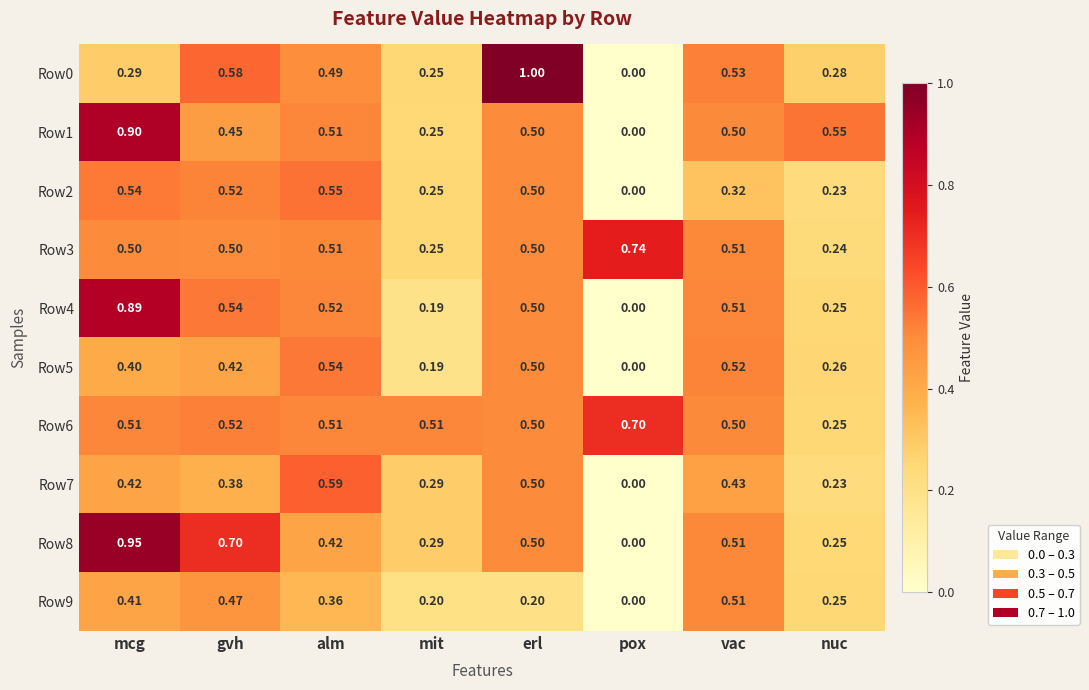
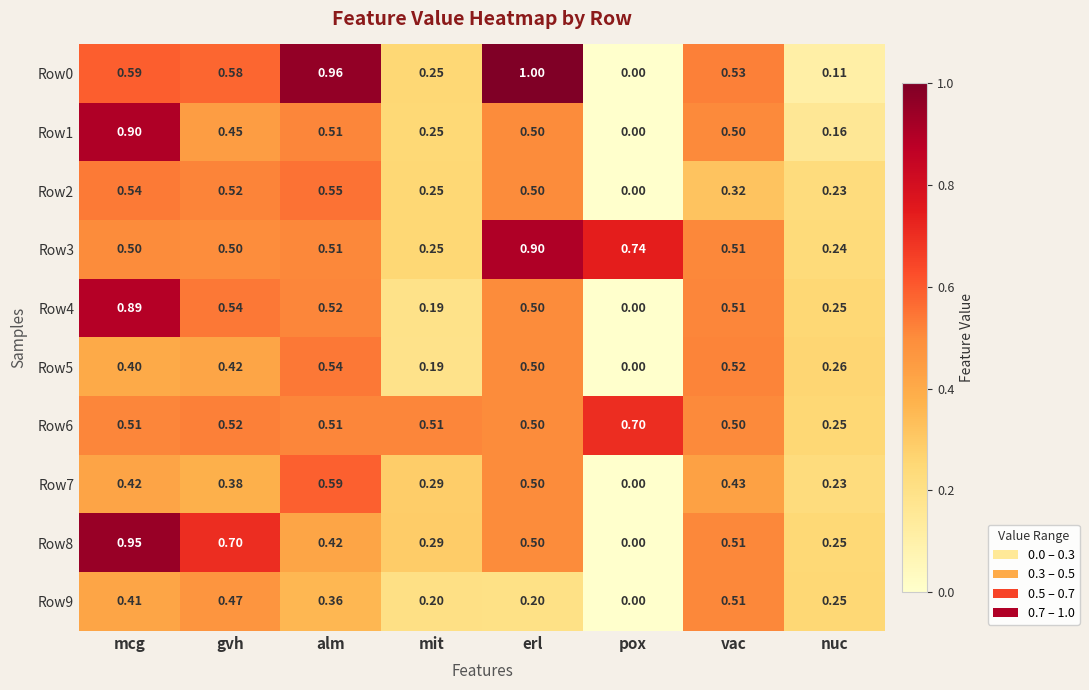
Row0, mcg: 0.29 -> 0.59
Row0, alm: 0.49 -> 0.96
Row0, nuc: 0.28 -> 0.11
Row1, nuc: 0.55 -> 0.16
Row3, erl: 0.50 -> 0.90
